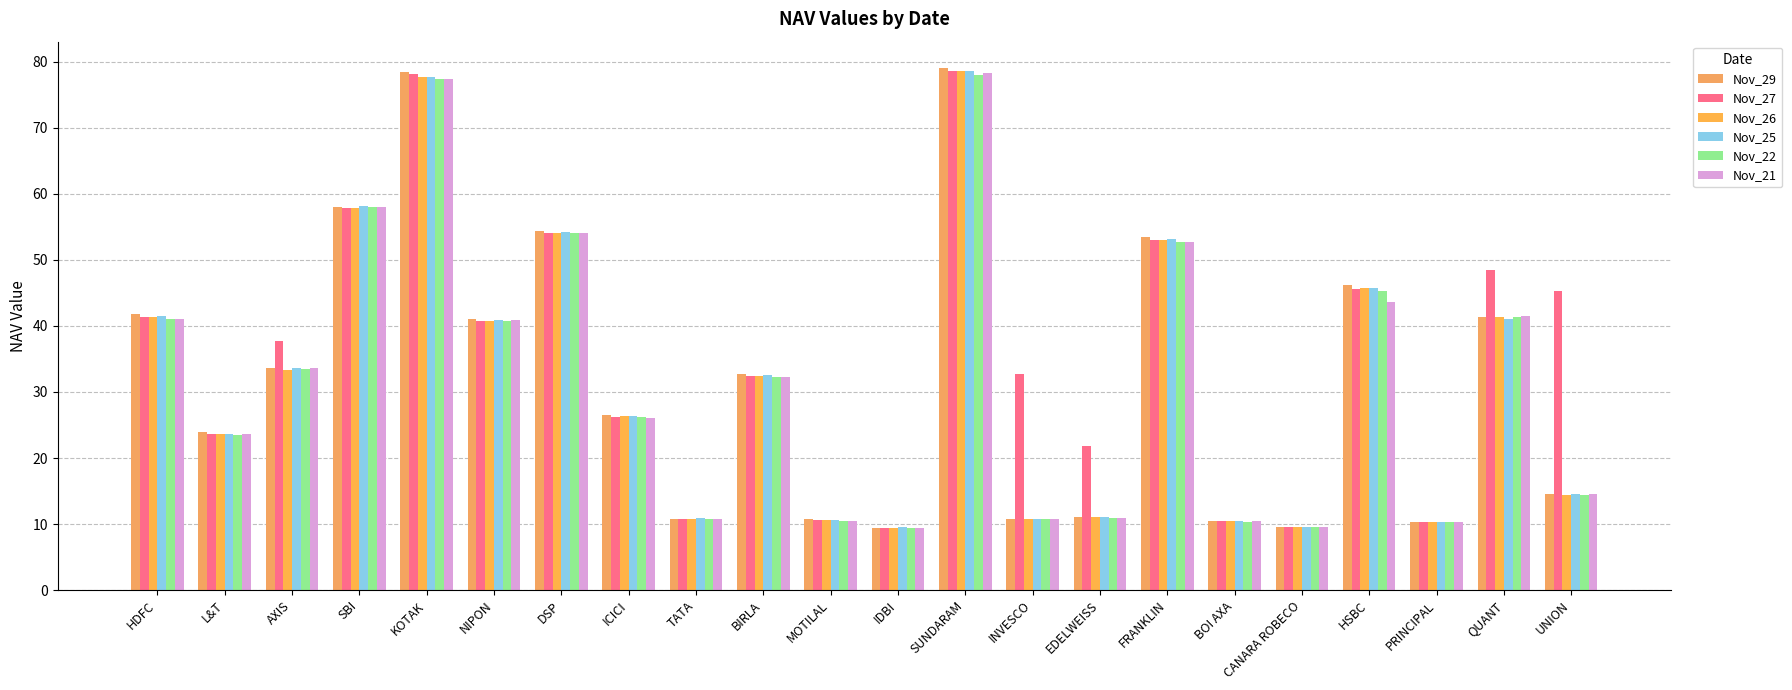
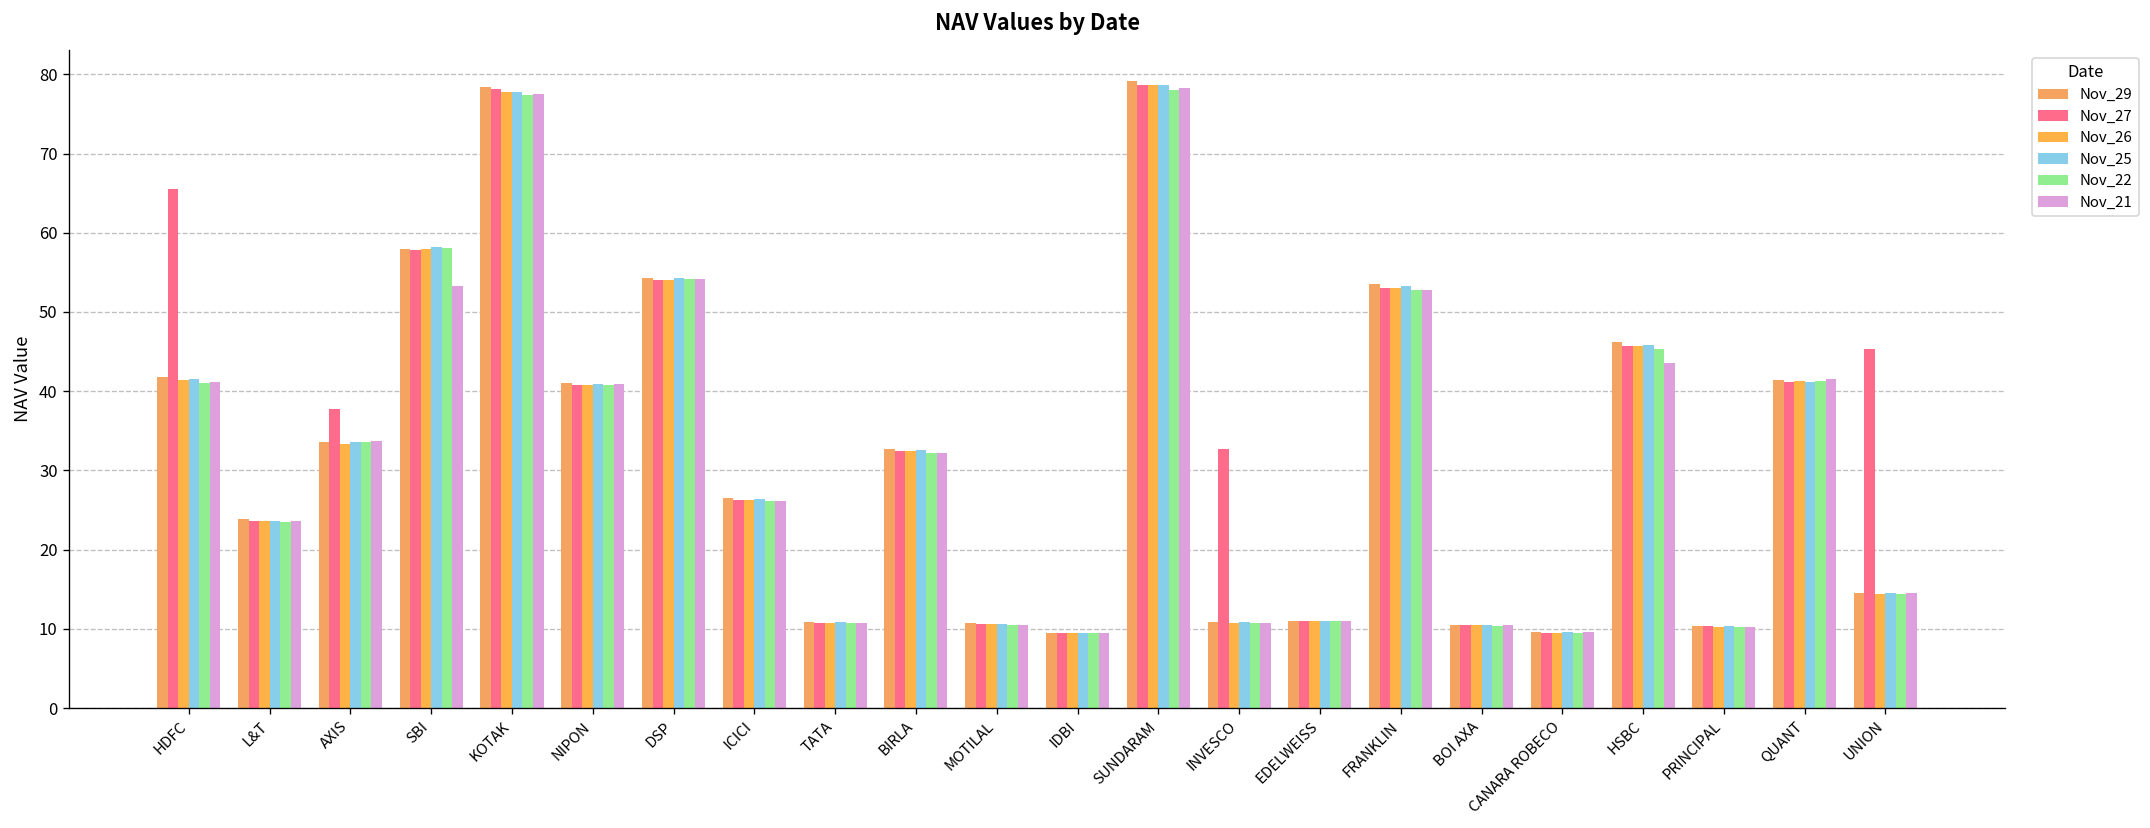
Nov_27, HDFC: 41 -> 66
Nov_21, SBI: 58 -> 53
Nov_27, EDELWEISS: 22 -> 11
Nov_27, QUANT: 49 -> 41
